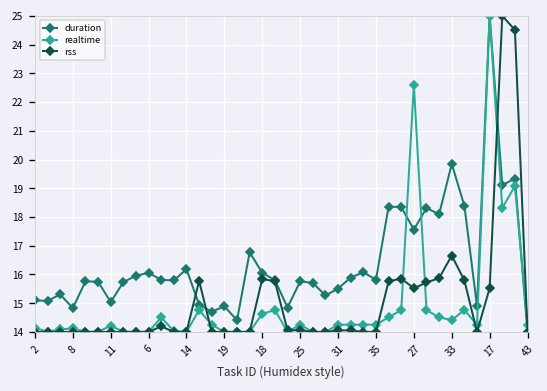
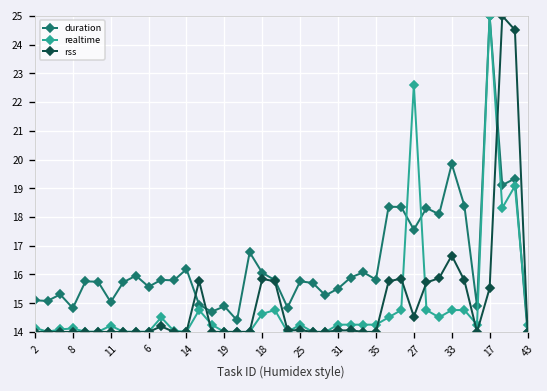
duration, 6: 16.1 -> 15.6
rss, 27: 15.5 -> 14.5
realtime, 33: 14.4 -> 14.8
